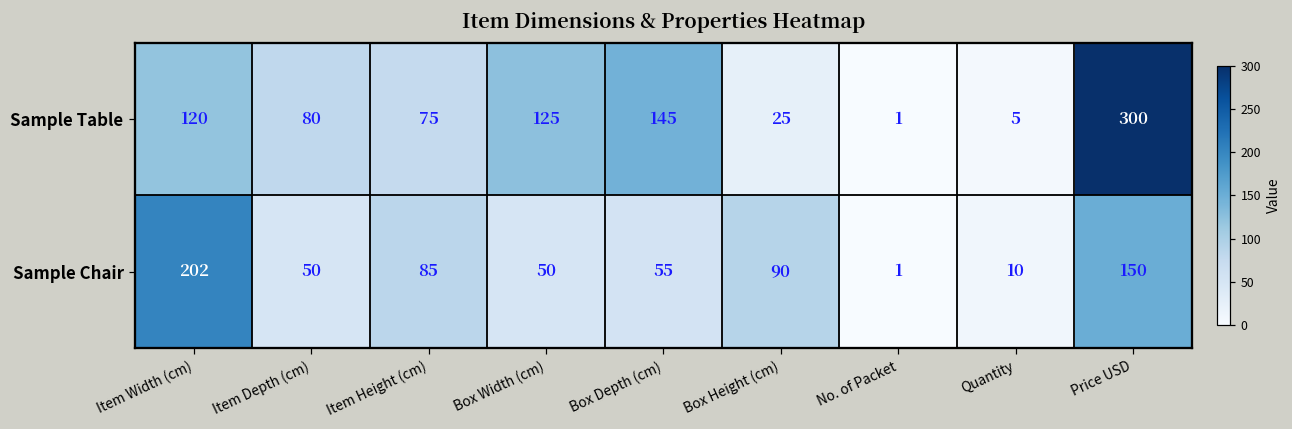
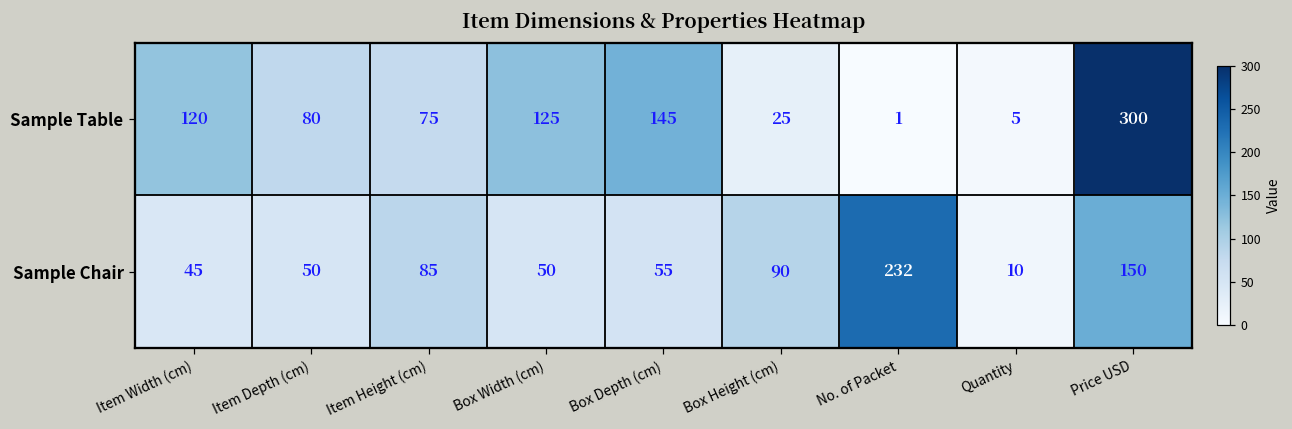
Sample Chair, Item Width (cm): 202 -> 45
Sample Chair, No. of Packet: 1 -> 232
